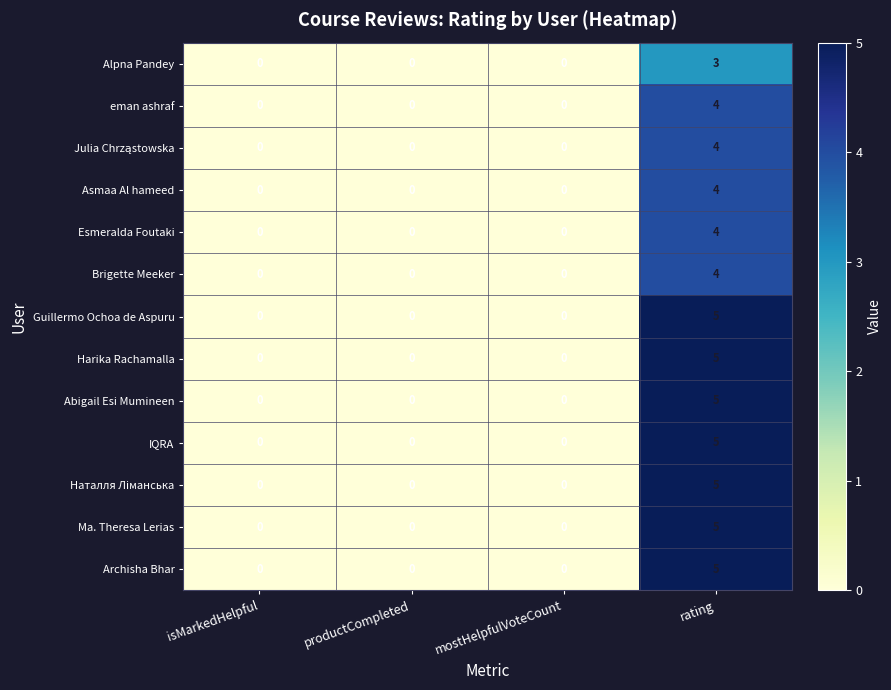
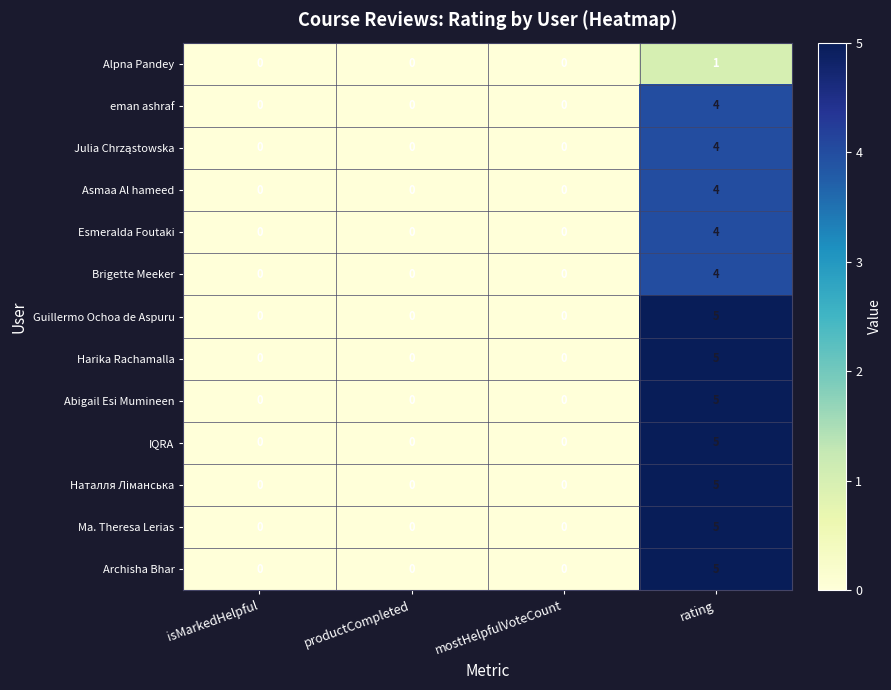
Alpna Pandey, rating: 3 -> 1
